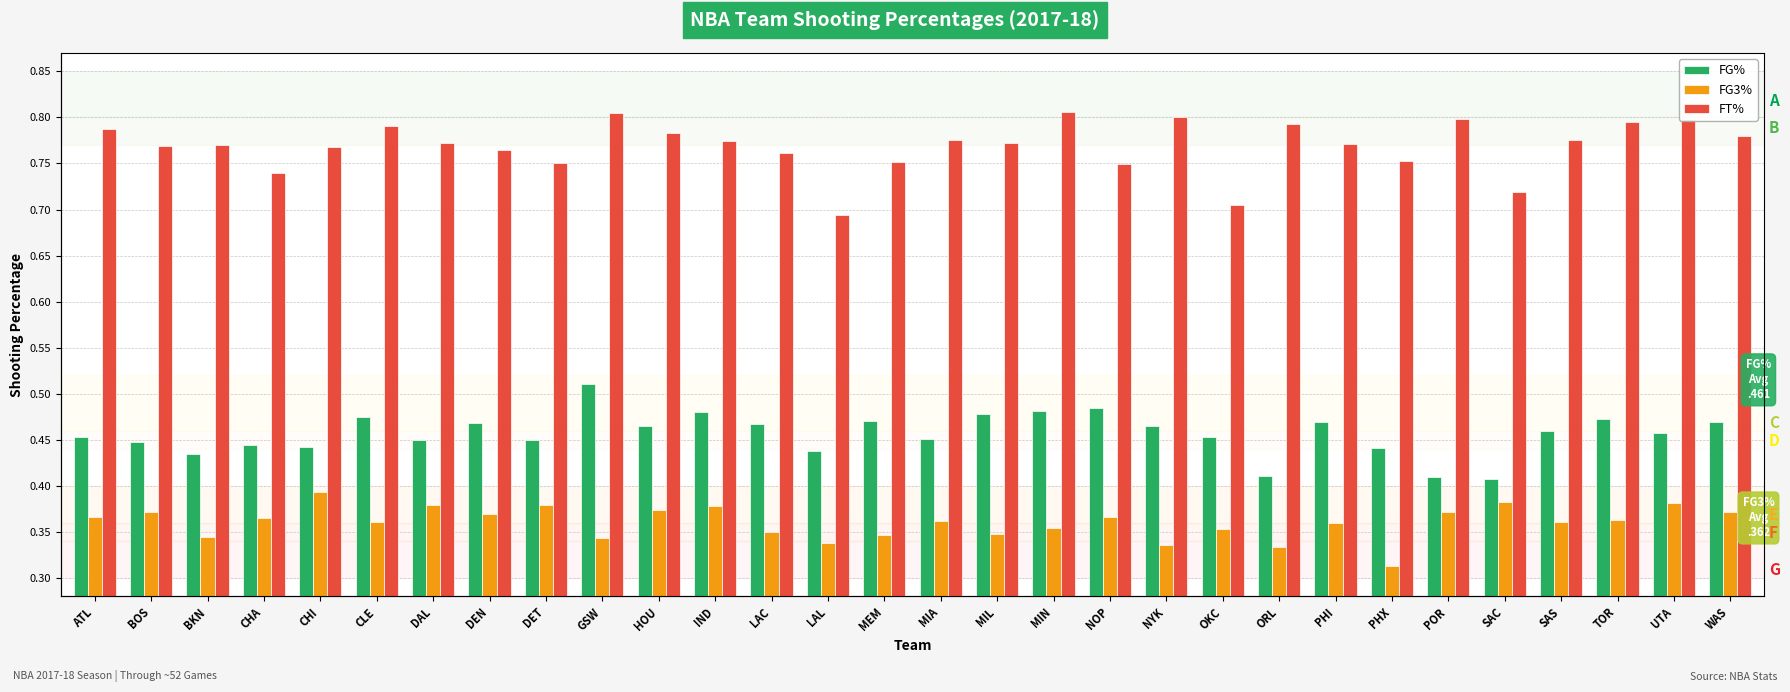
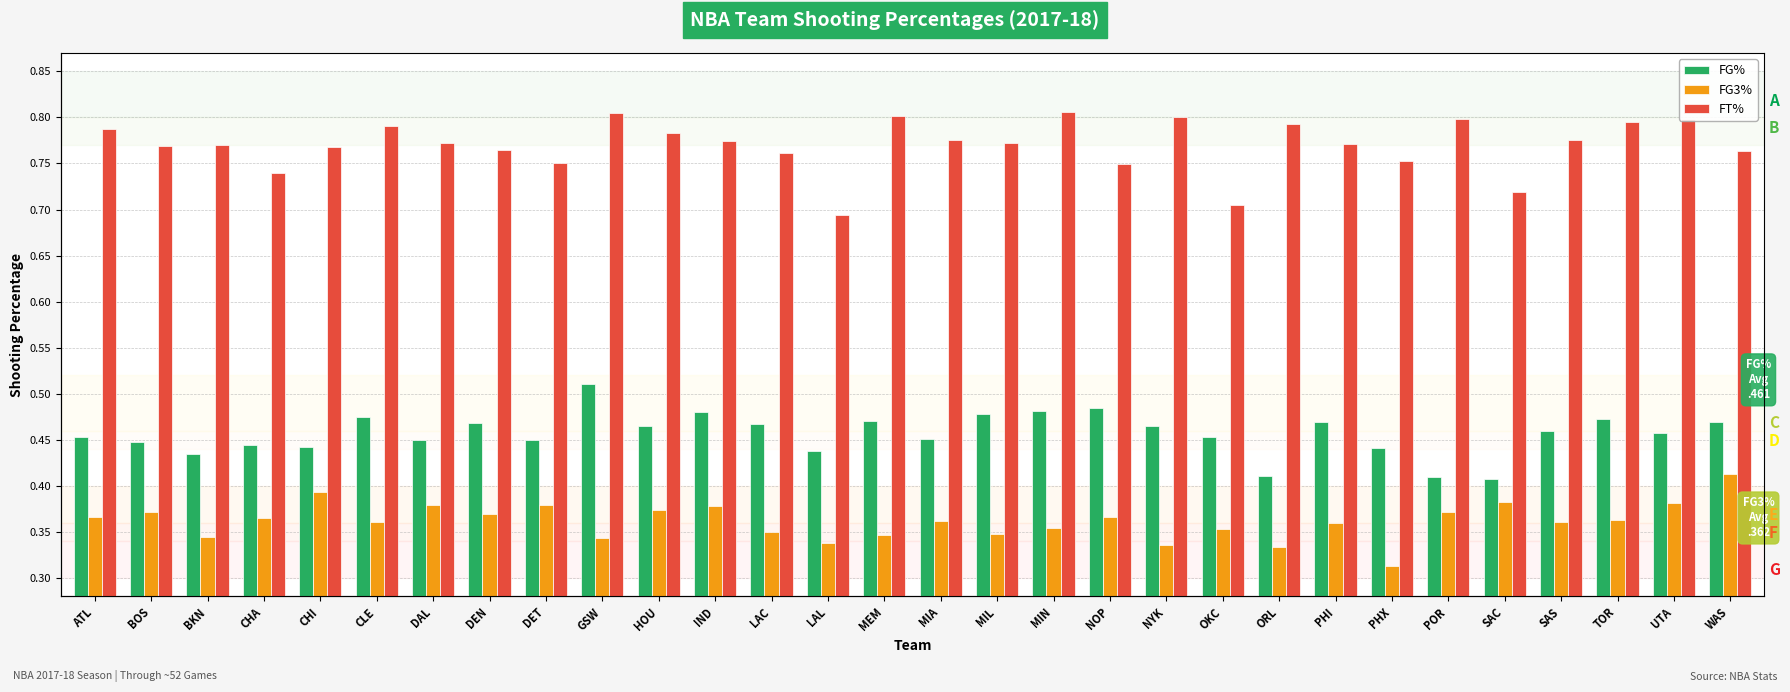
FT%, MEM: 0.75 -> 0.80
FG3%, WAS: 0.37 -> 0.41
FT%, WAS: 0.78 -> 0.76
